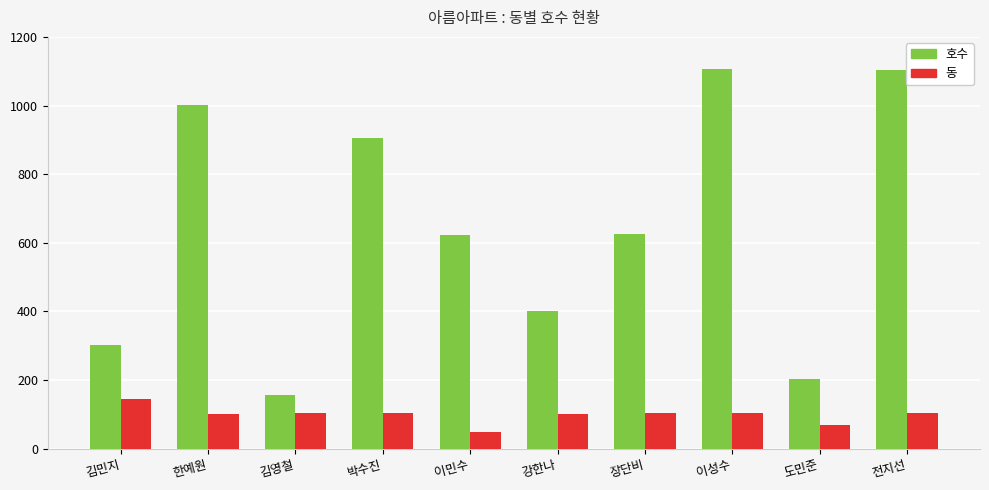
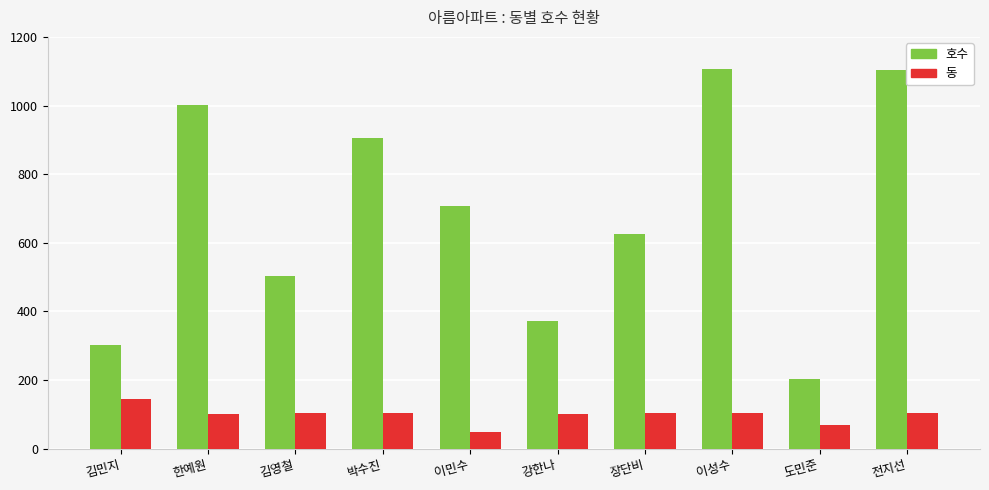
호수, 김영철: 160 -> 500
호수, 이민수: 620 -> 710
호수, 강한나: 400 -> 370
